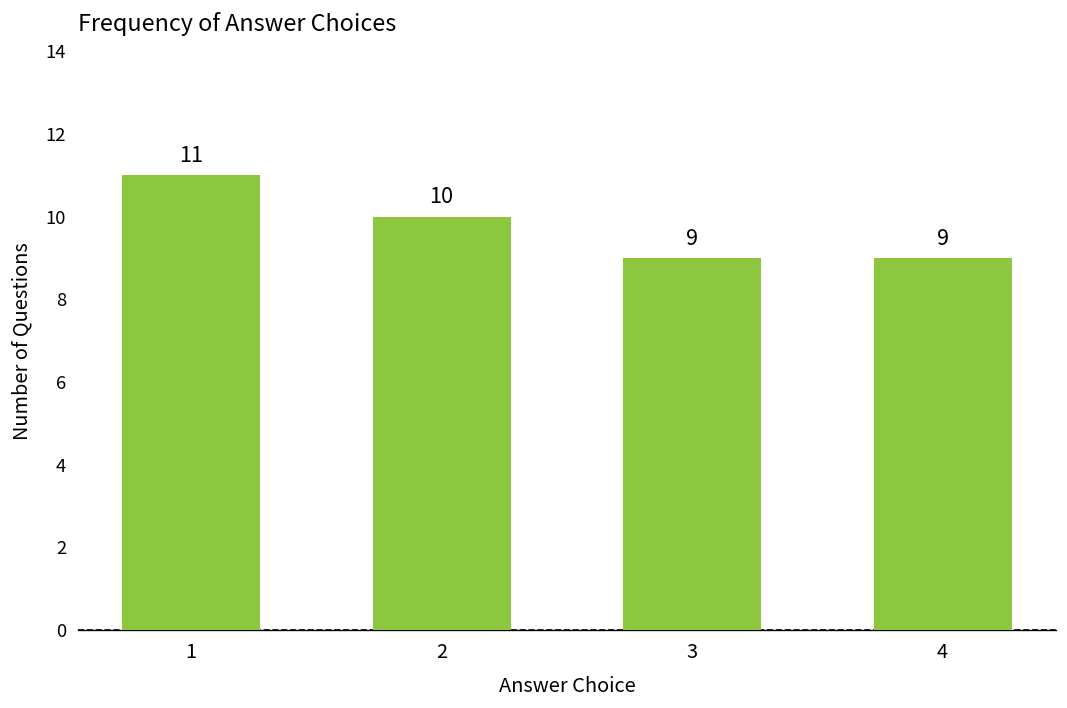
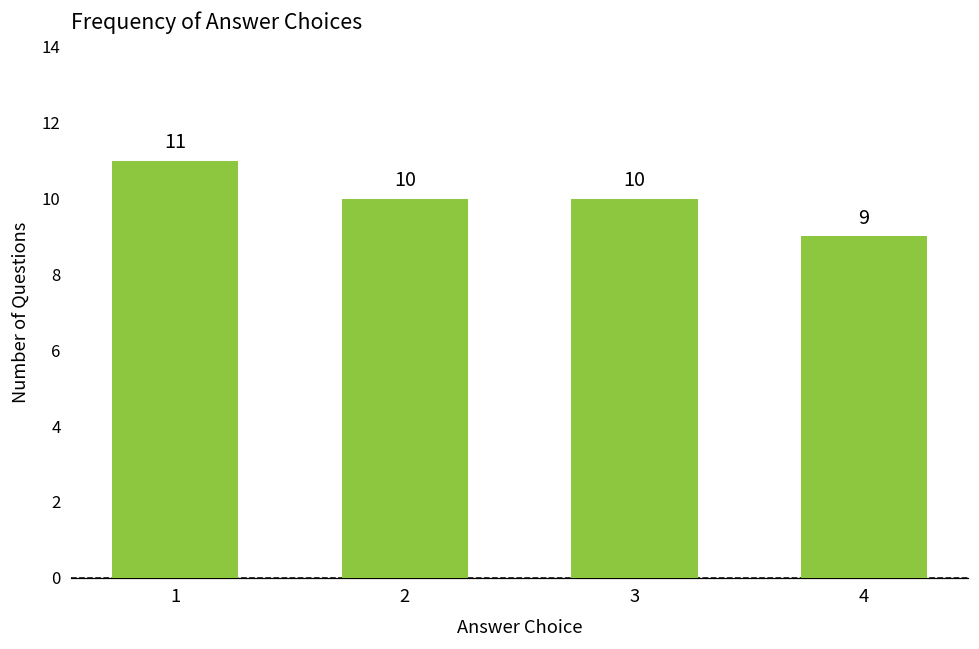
3: 9 -> 10
